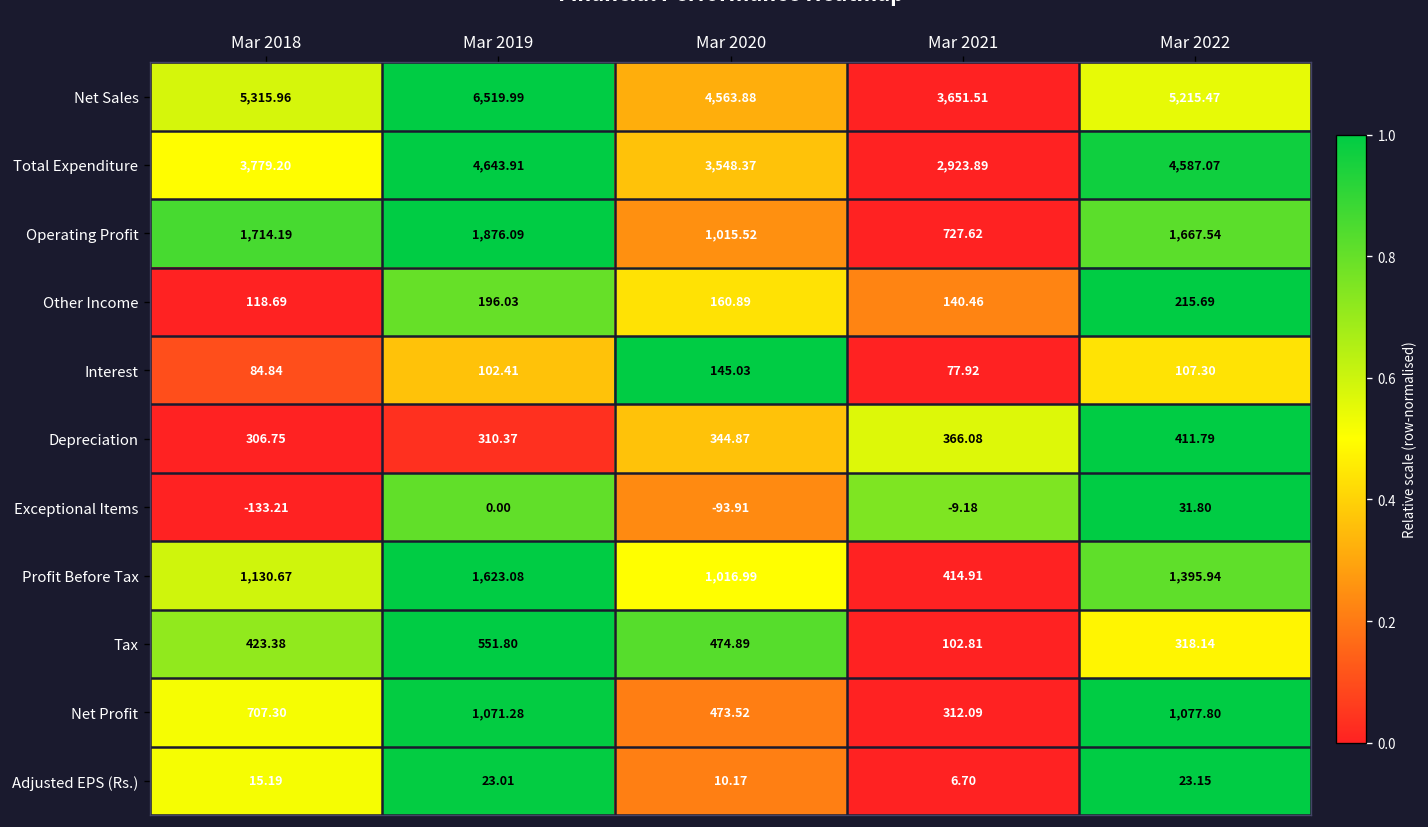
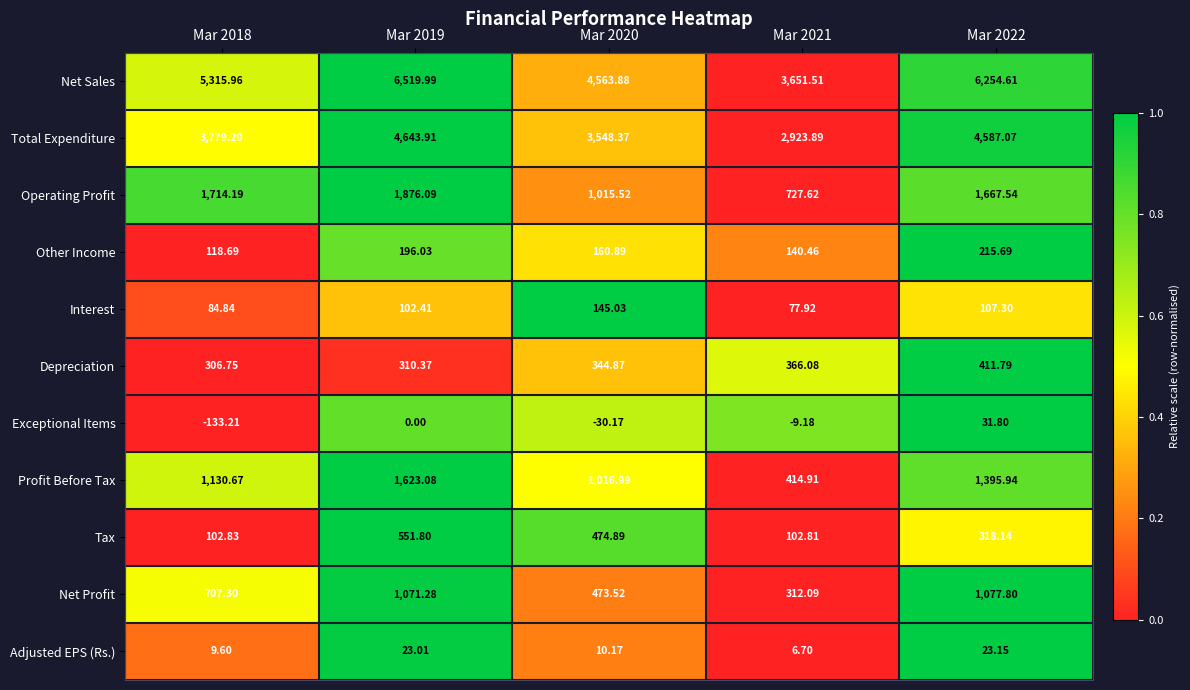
Net Sales, Mar 2022: 5,215.47 -> 6,254.61
Exceptional Items, Mar 2020: -93.91 -> -30.17
Tax, Mar 2018: 423.38 -> 102.83
Adjusted EPS (Rs.), Mar 2018: 15.19 -> 9.60
